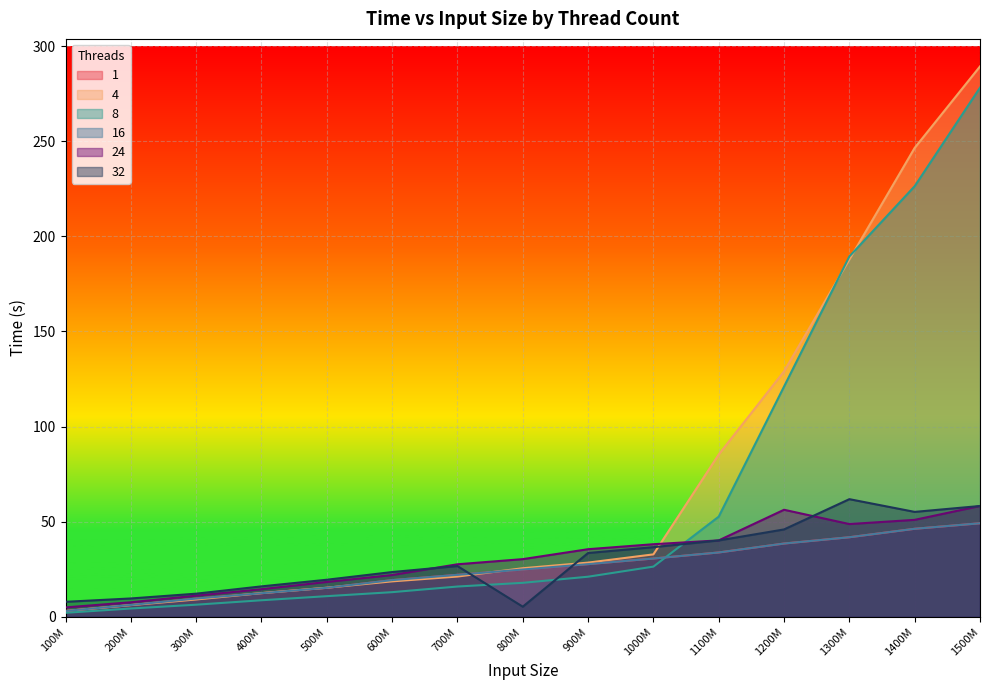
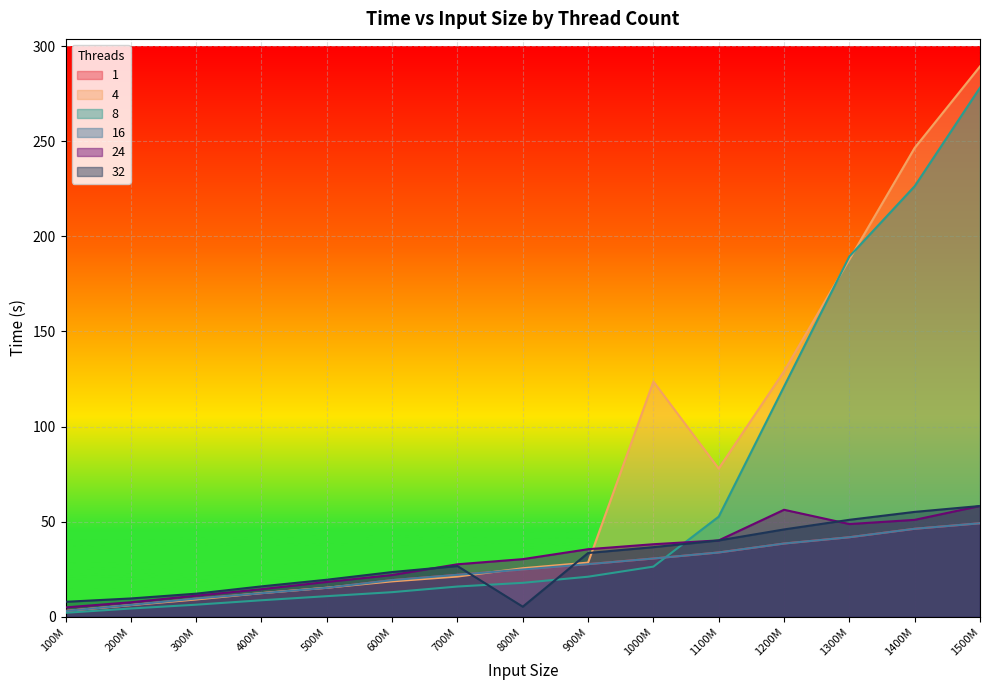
4, 1000M: 33 -> 124
4, 1100M: 85 -> 78
32, 1300M: 62 -> 51
